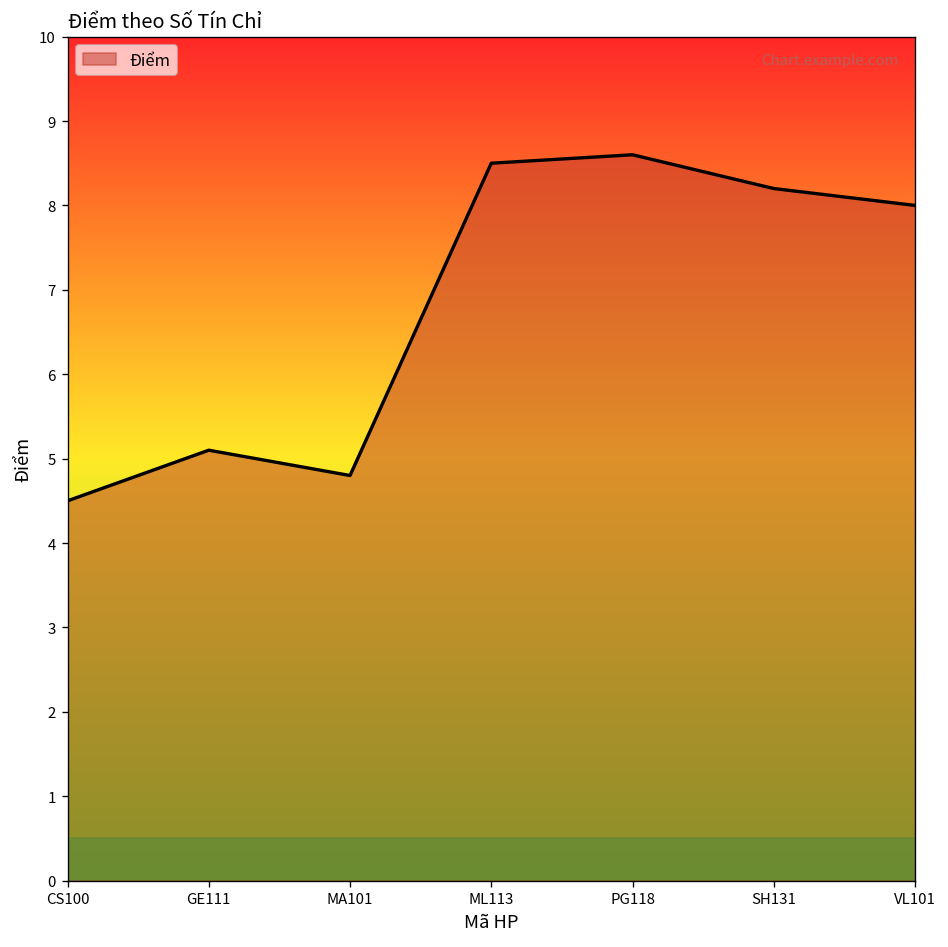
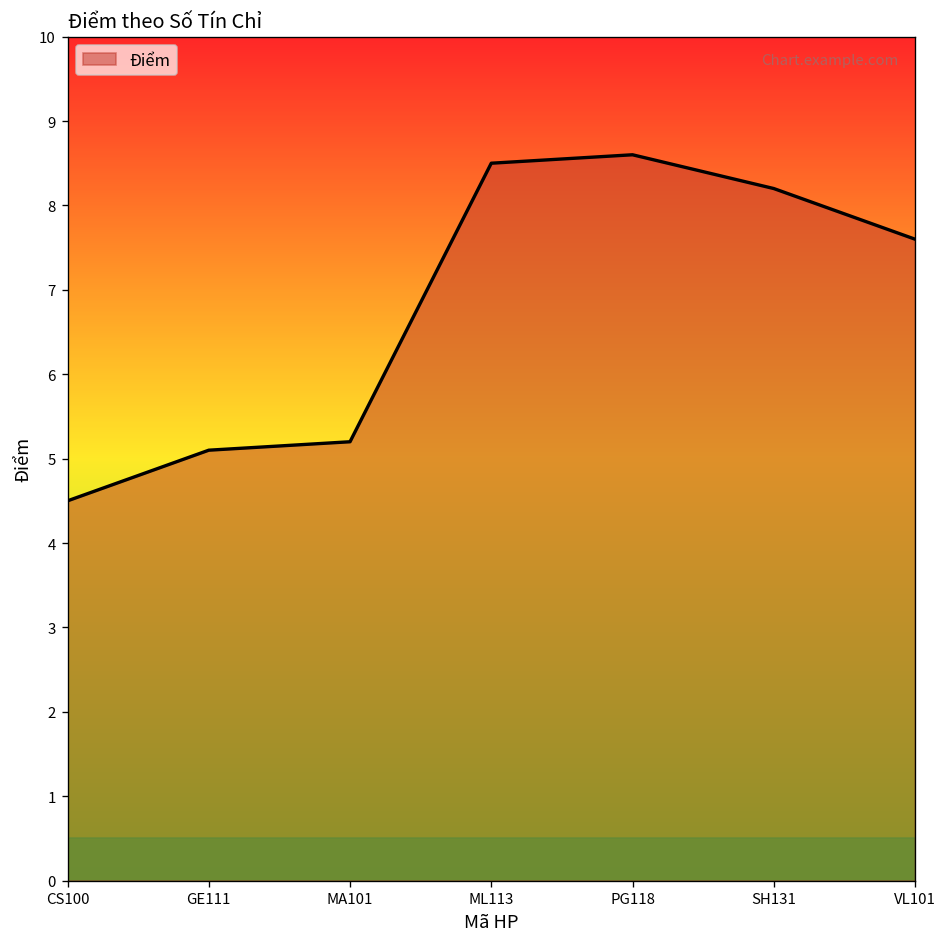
MA101: 4.8 -> 5.2
VL101: 8.0 -> 7.6
